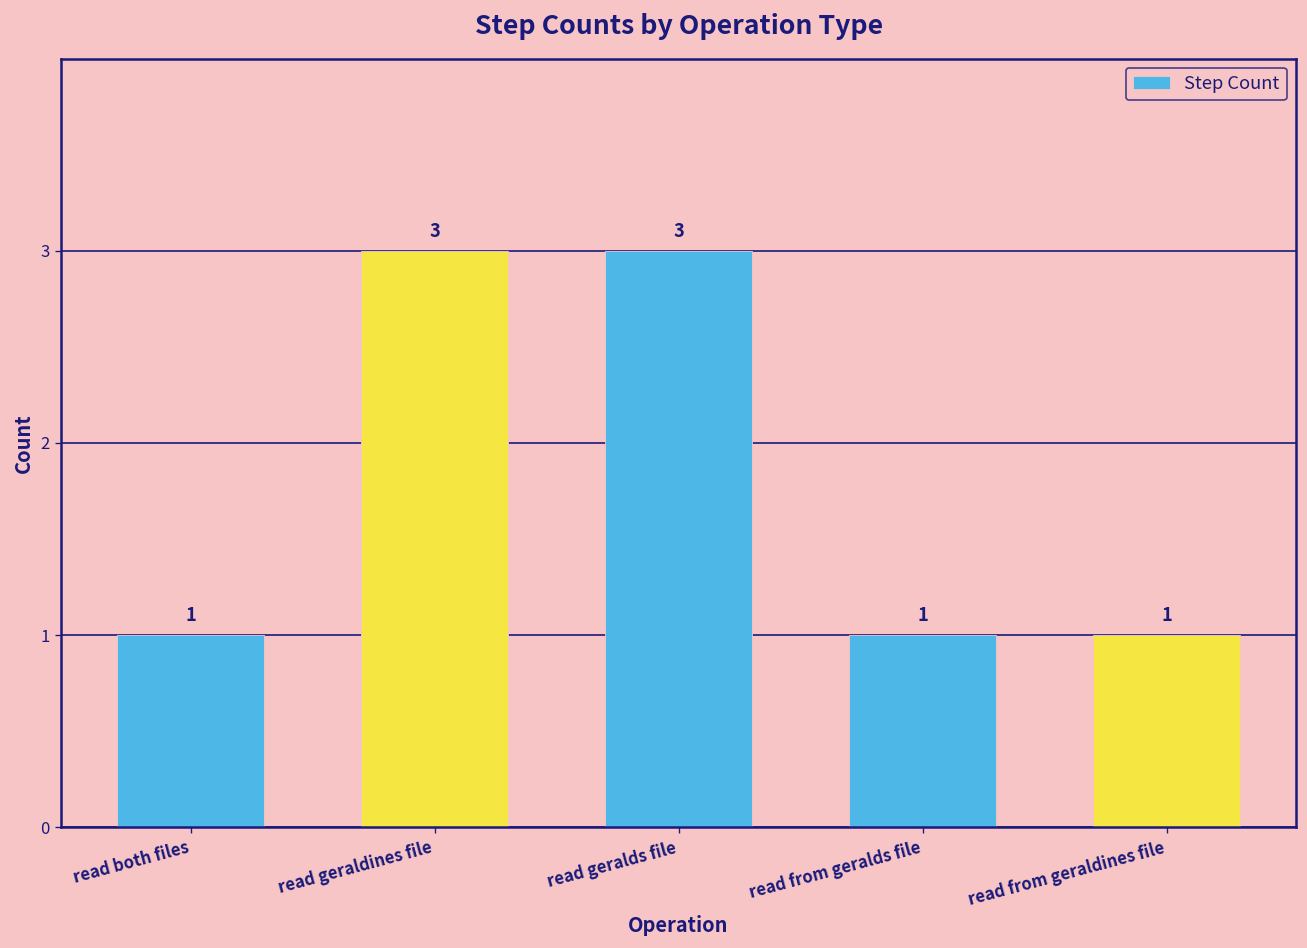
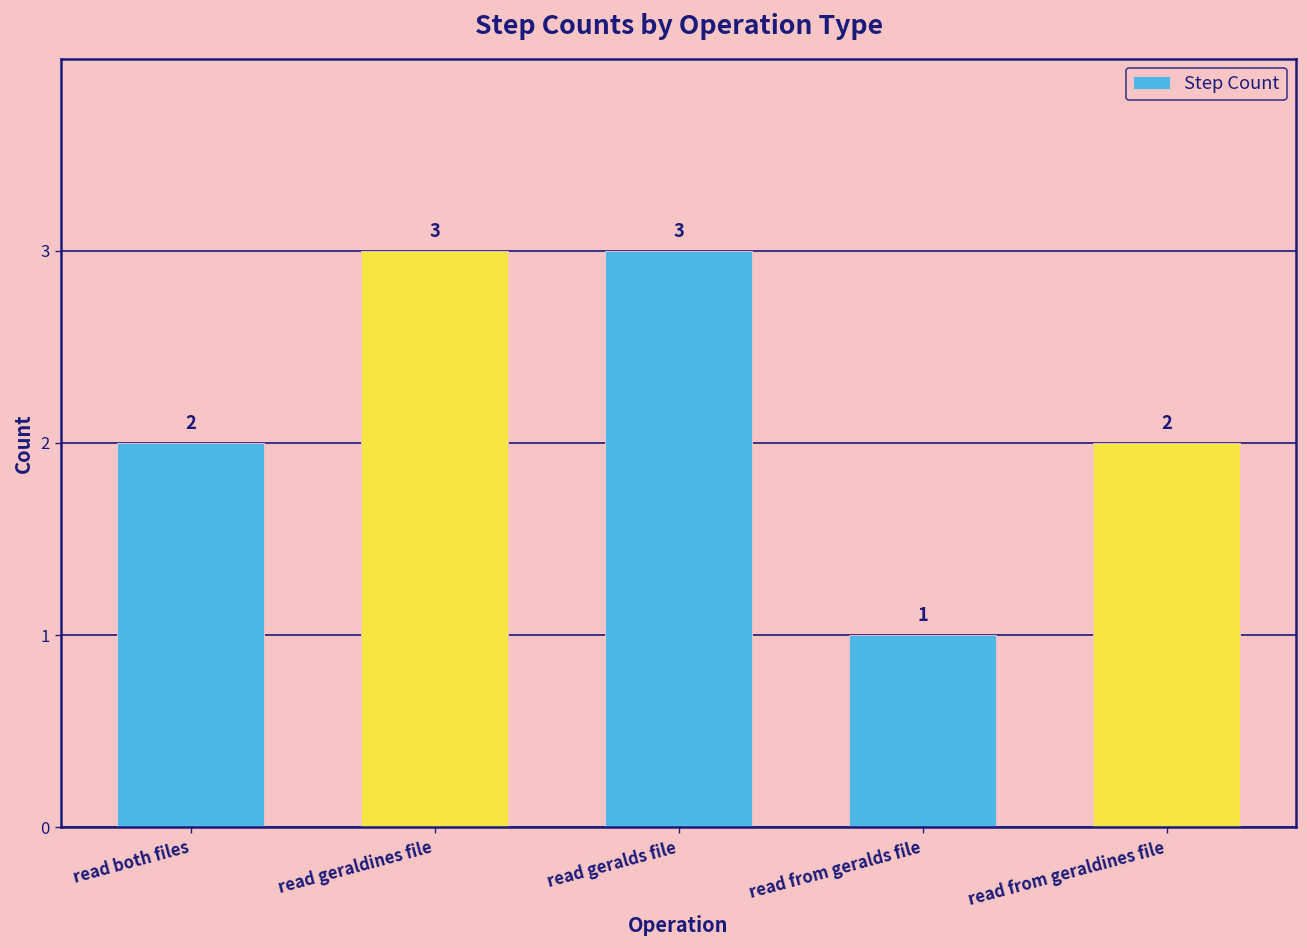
read both files: 1 -> 2
read from geraldines file: 1 -> 2
